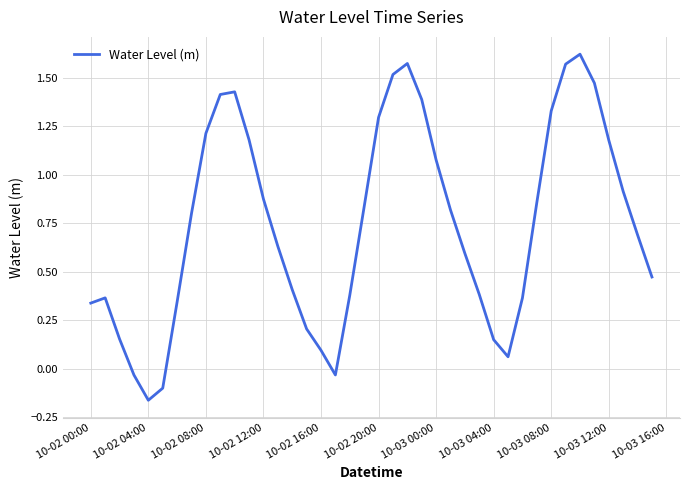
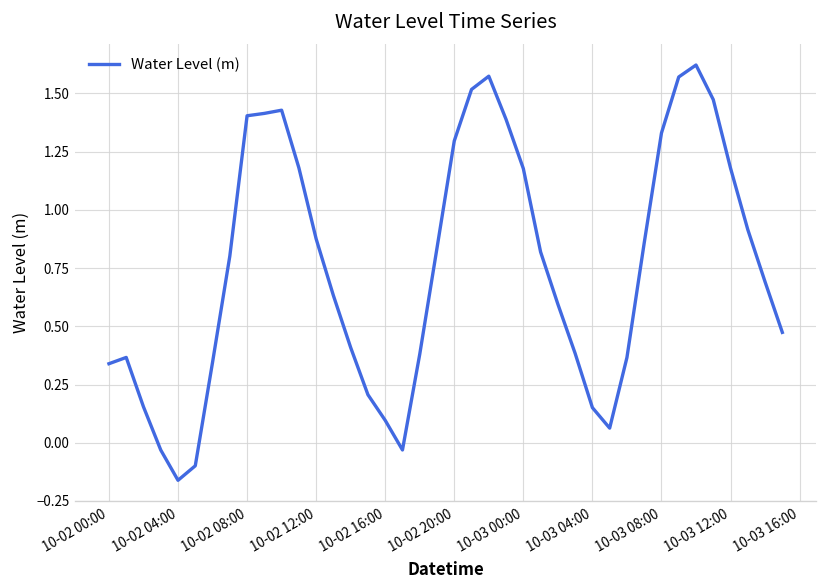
10-02 08:00: 1.21 -> 1.40
10-03 00:00: 1.08 -> 1.18
